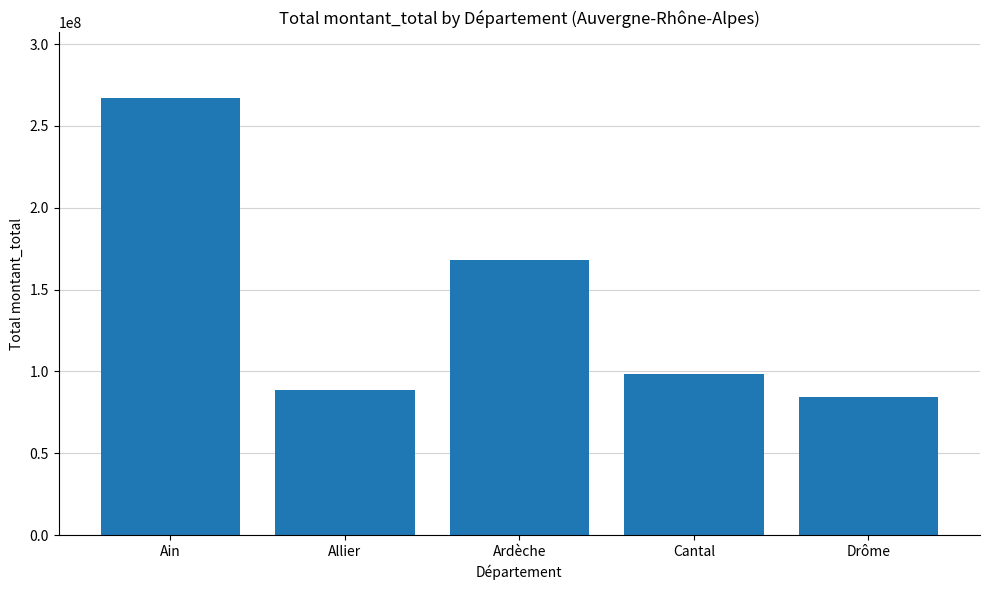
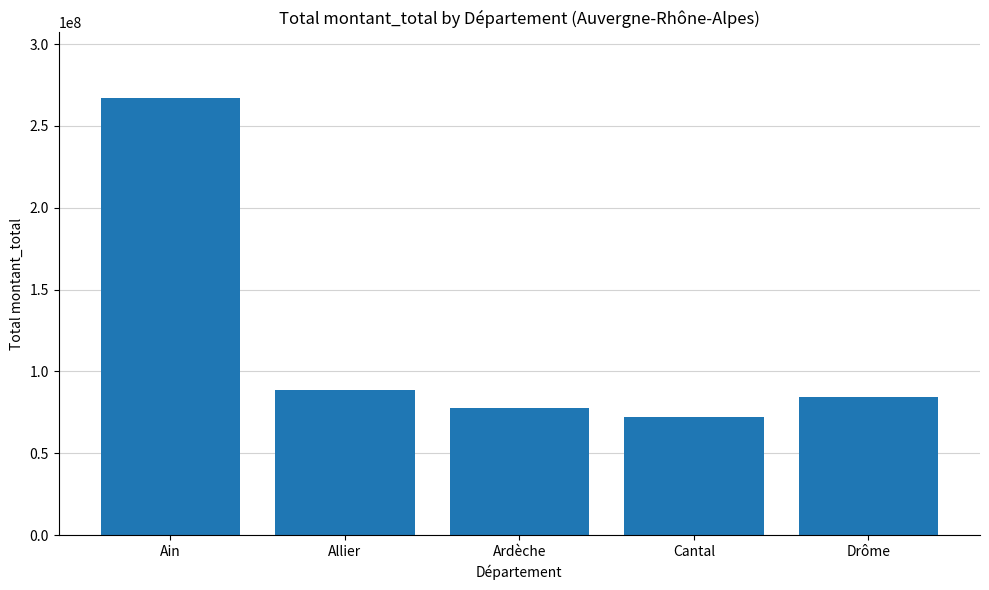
Ardèche: 168000000 -> 78000000
Cantal: 98000000 -> 72000000
